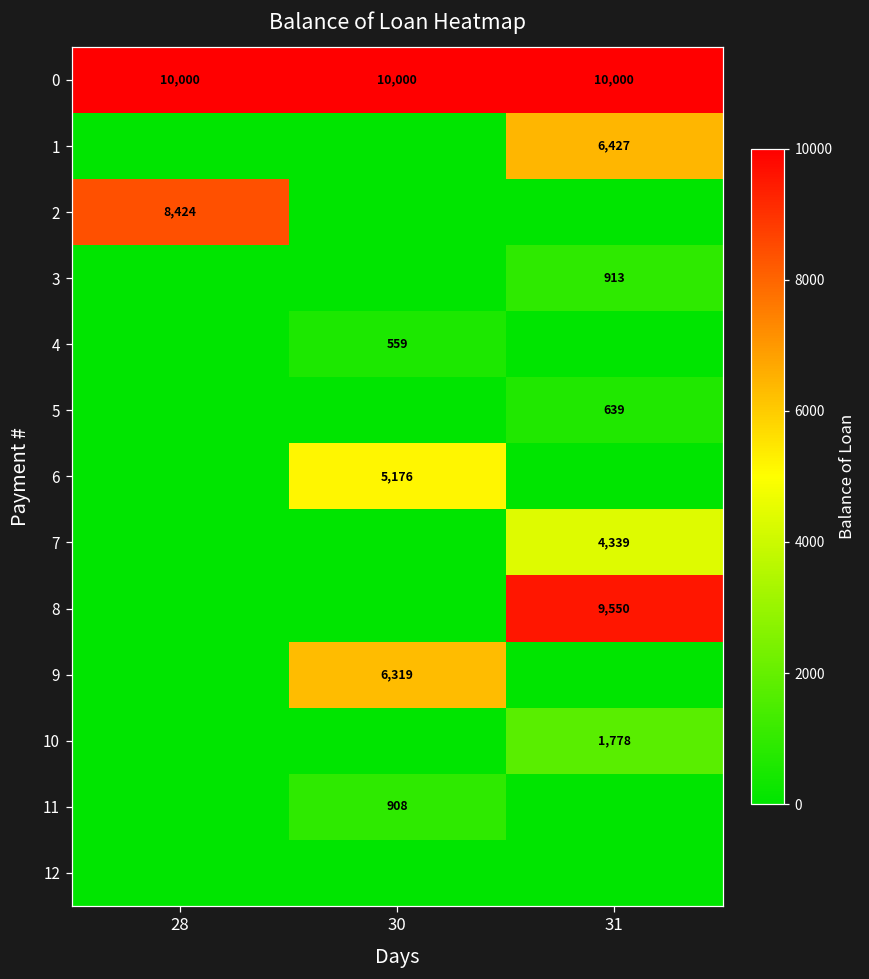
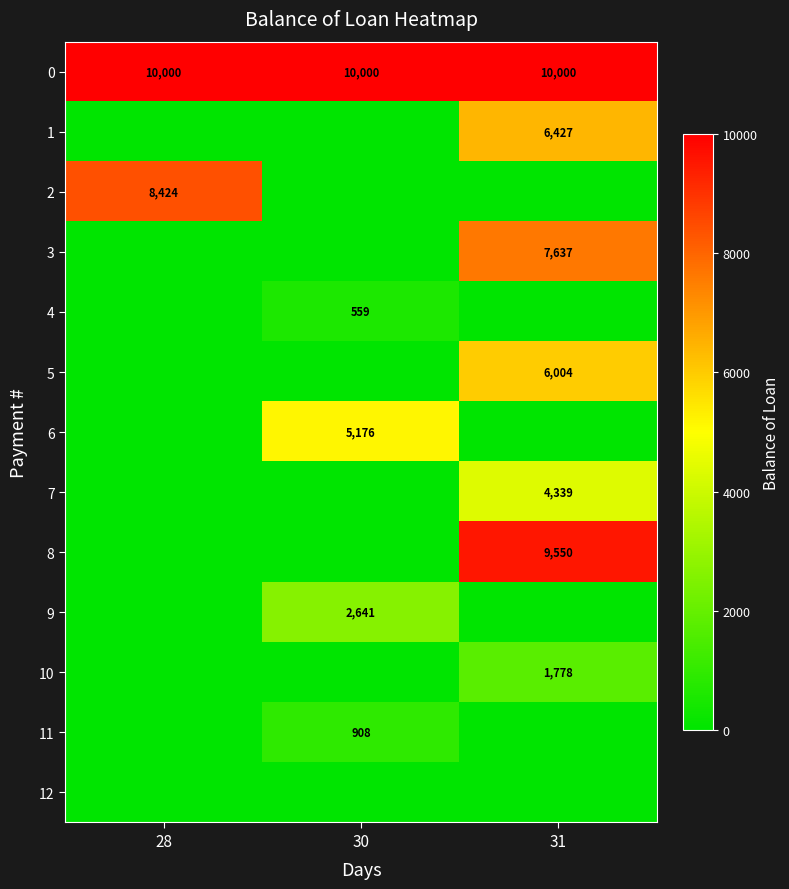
3, 31: 913 -> 7,637
5, 31: 639 -> 6,004
9, 30: 6,319 -> 2,641
